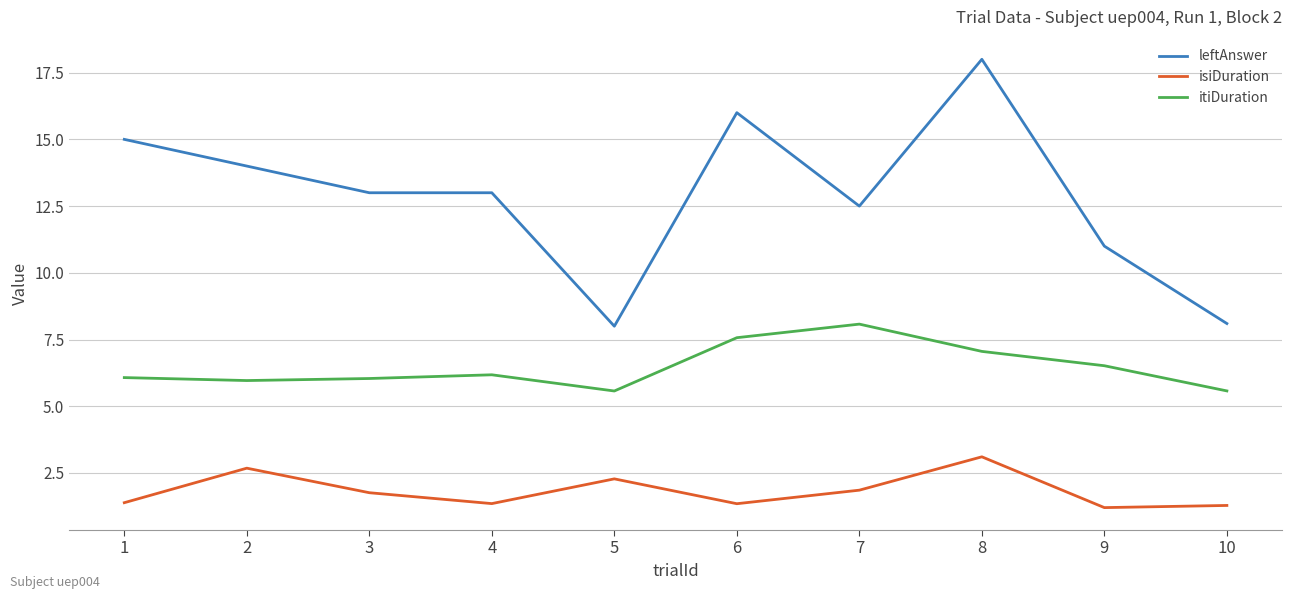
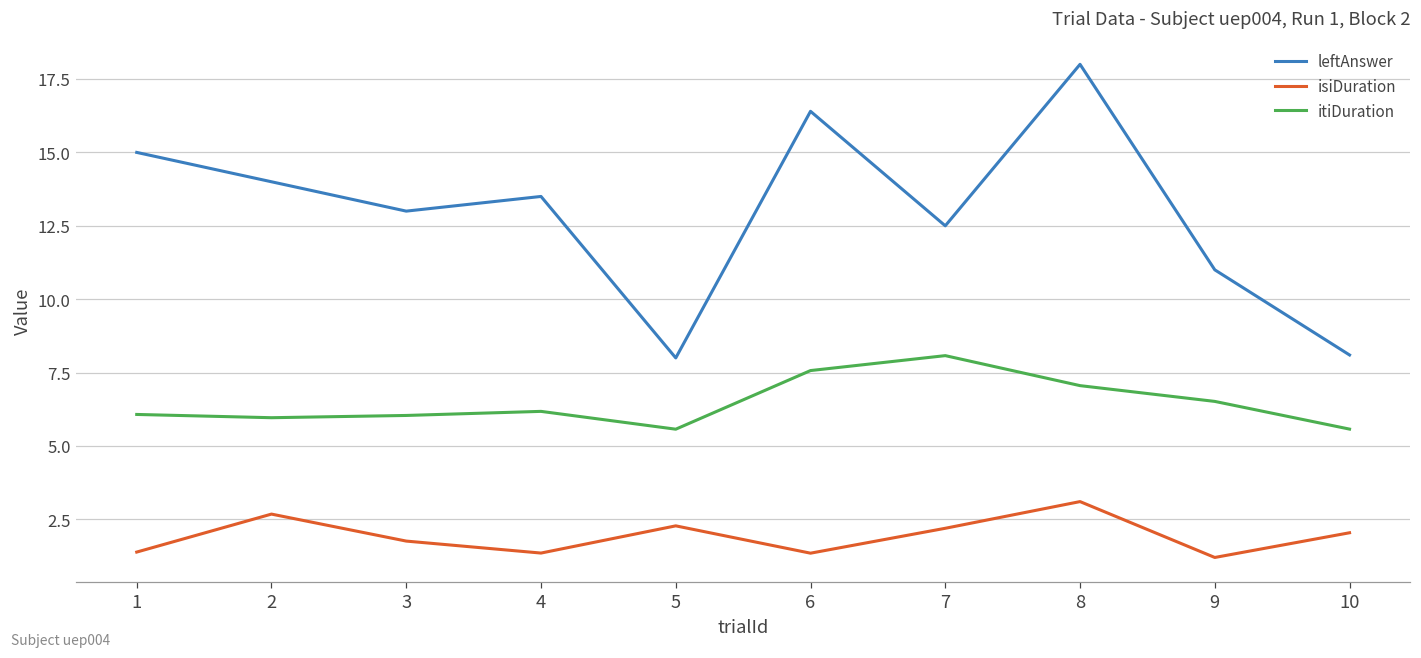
leftAnswer, 4: 13.0 -> 13.5
leftAnswer, 6: 16.0 -> 16.4
isiDuration, 7: 1.9 -> 2.2
isiDuration, 10: 1.3 -> 2.0
